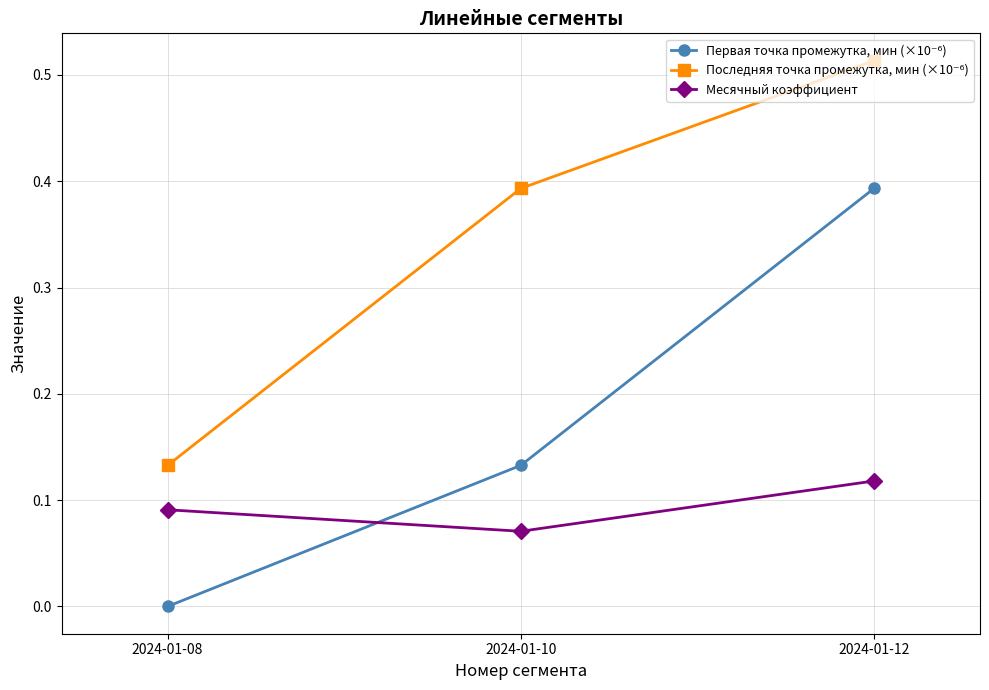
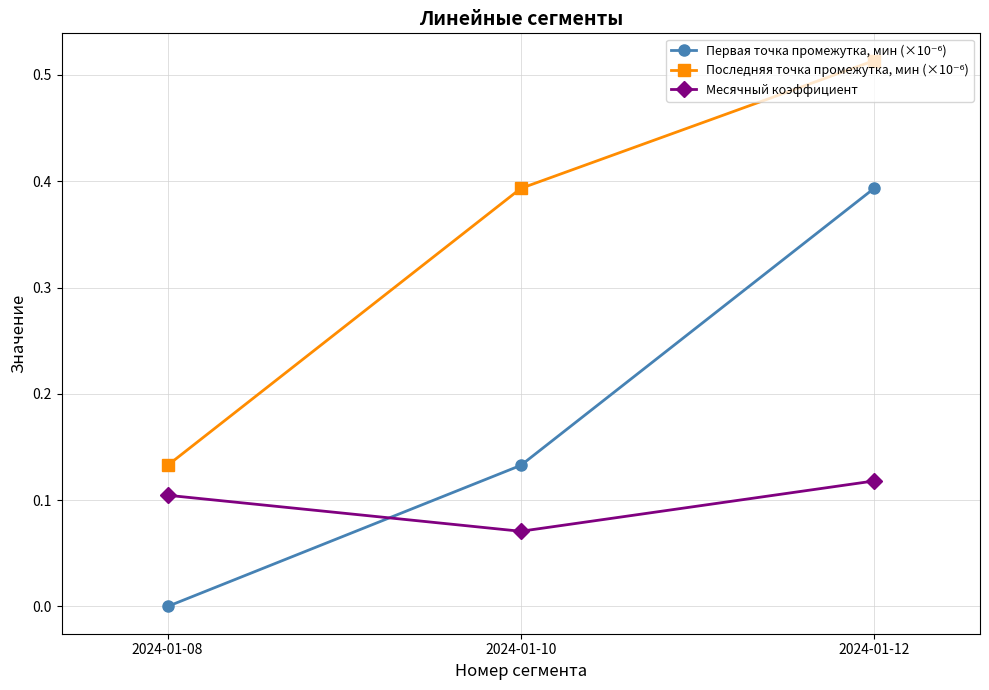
Месячный коэффициент, 2024-01-08: 0.091 -> 0.105
